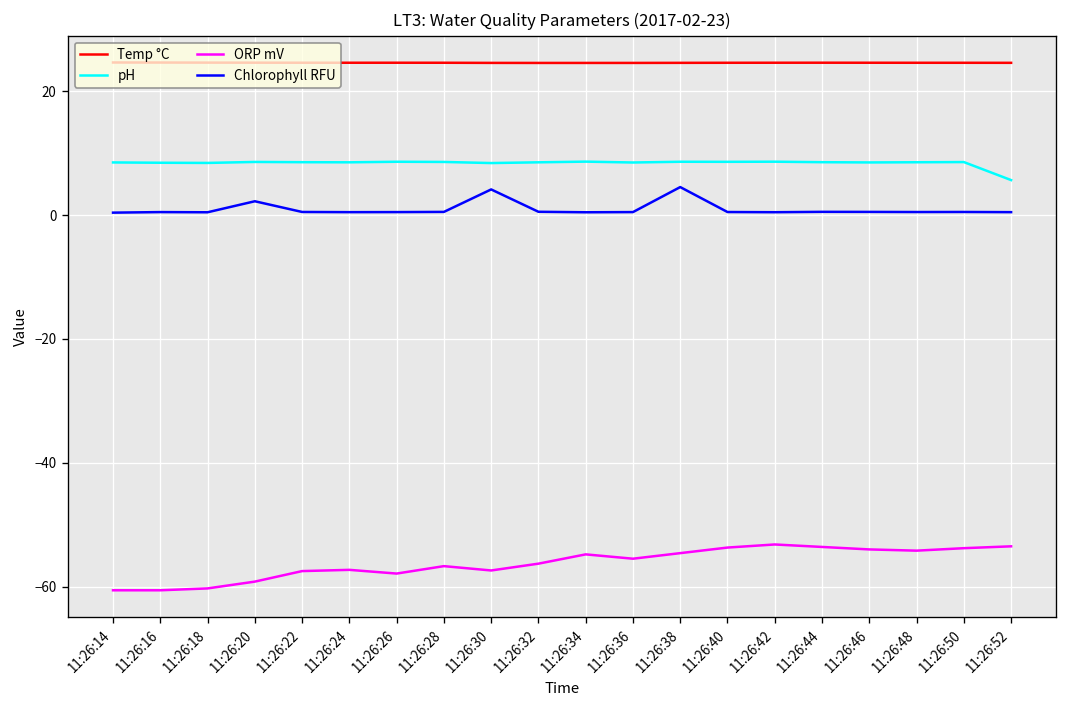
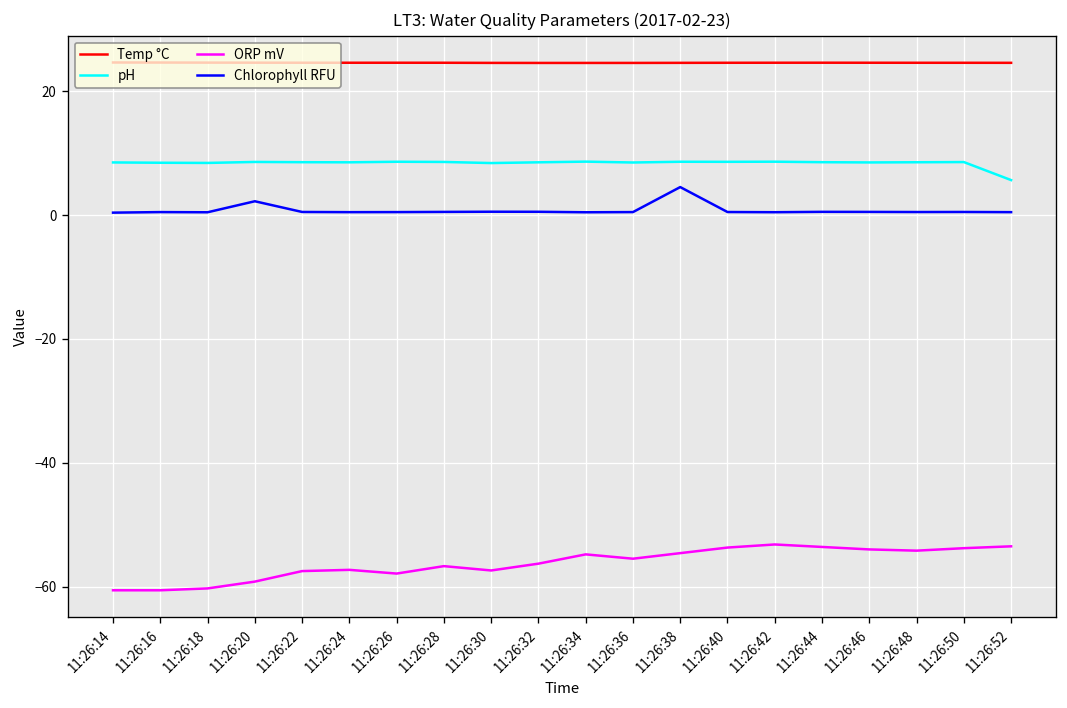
Chlorophyll RFU, 11:26:30: 4 -> 1
